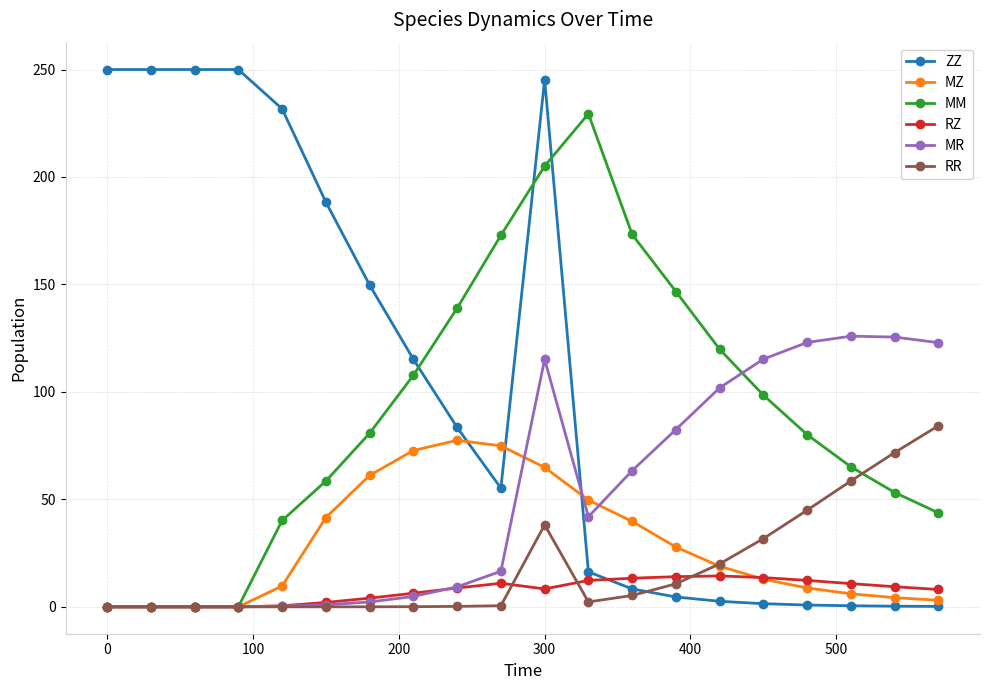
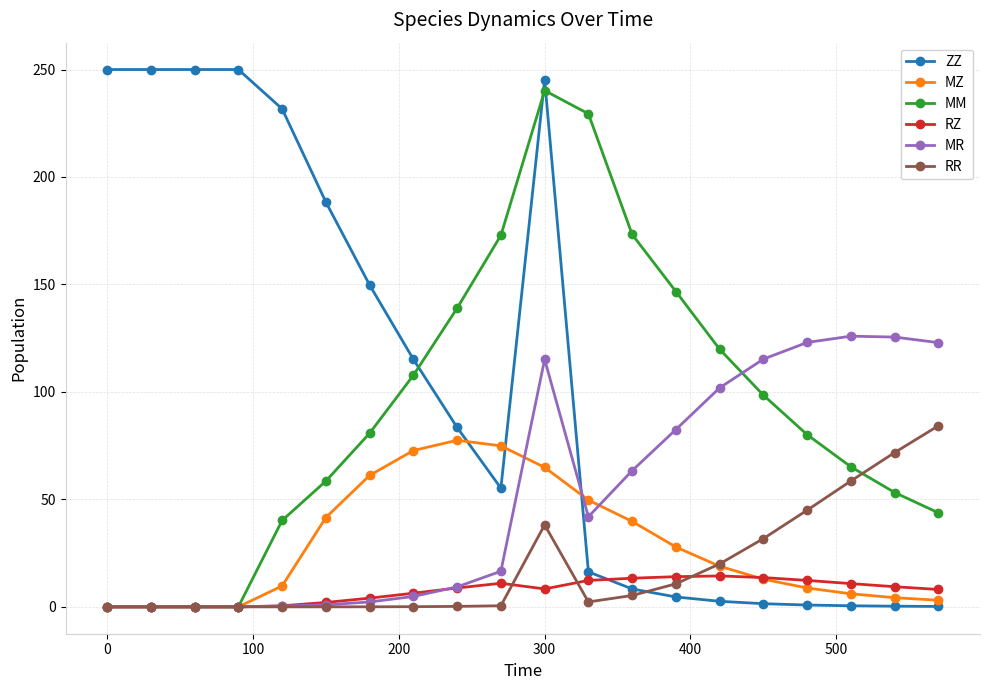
MM, 300: 205 -> 240
